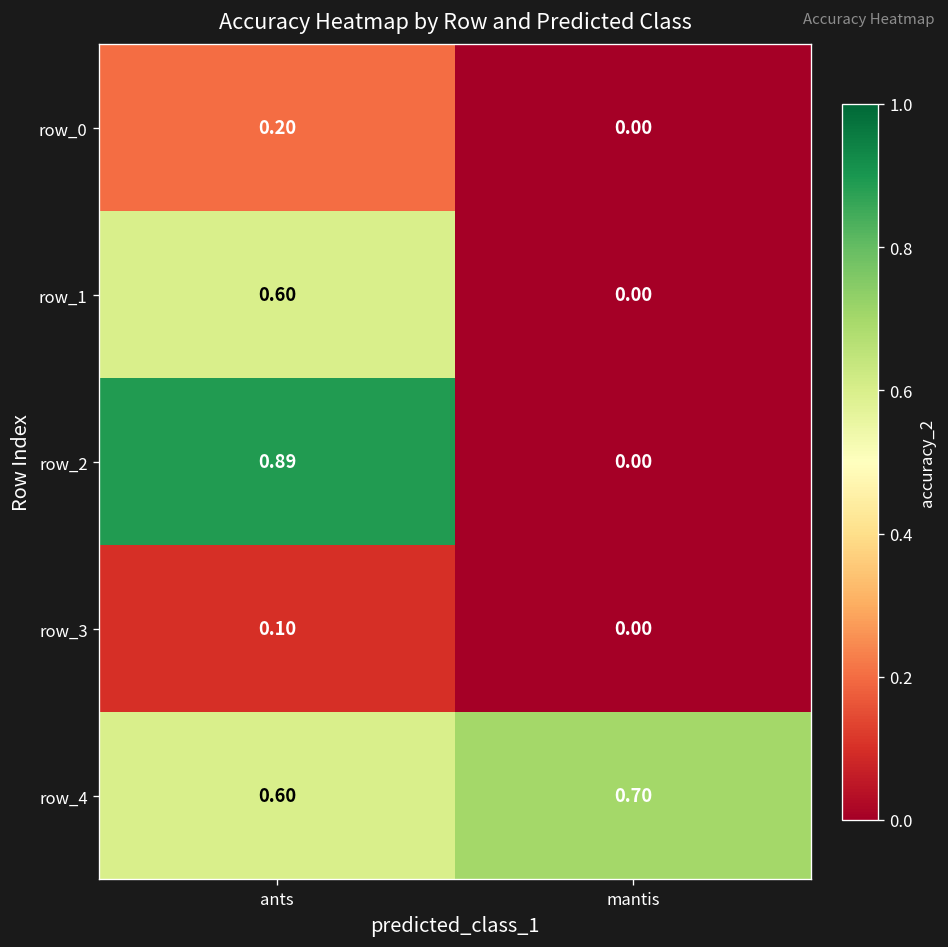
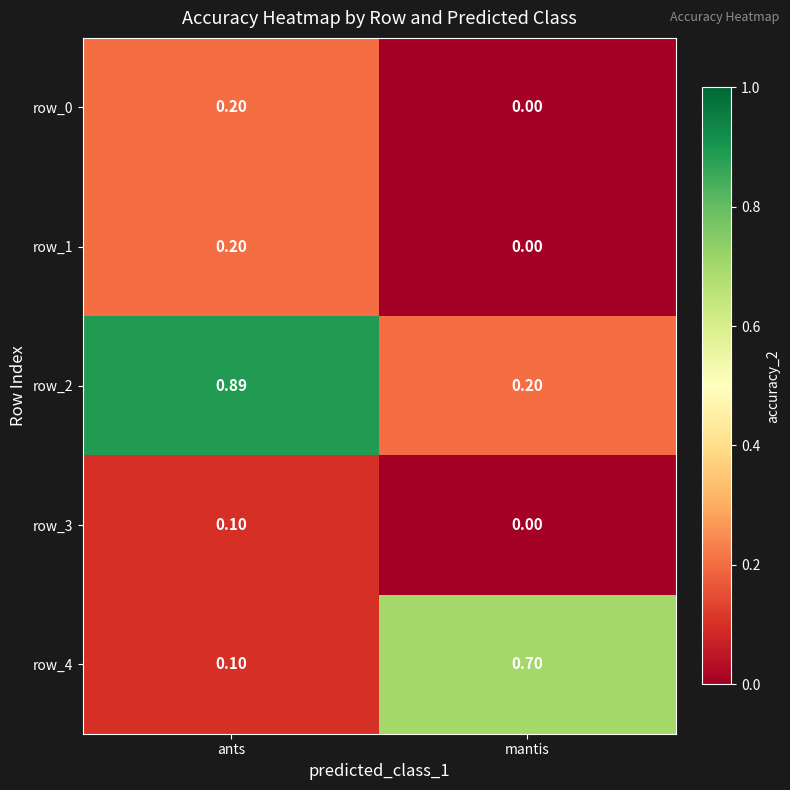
row_1, ants: 0.60 -> 0.20
row_2, mantis: 0.00 -> 0.20
row_4, ants: 0.60 -> 0.10
